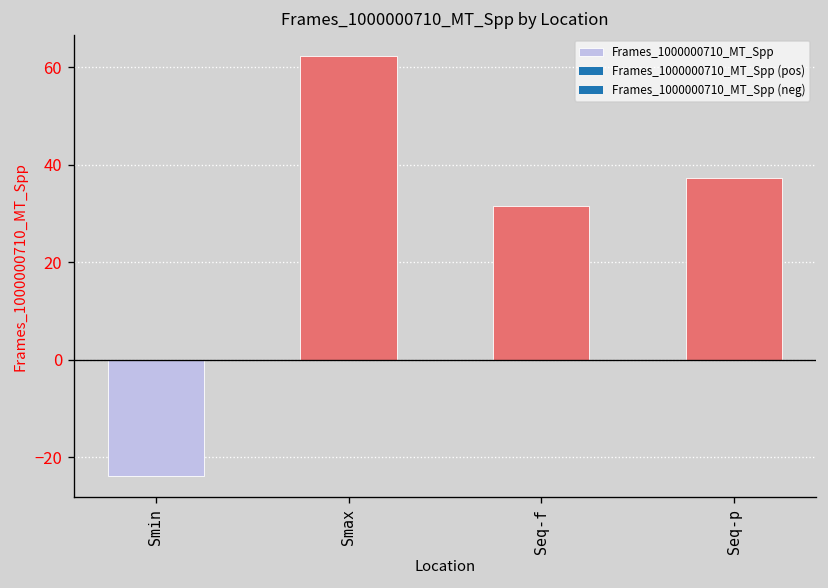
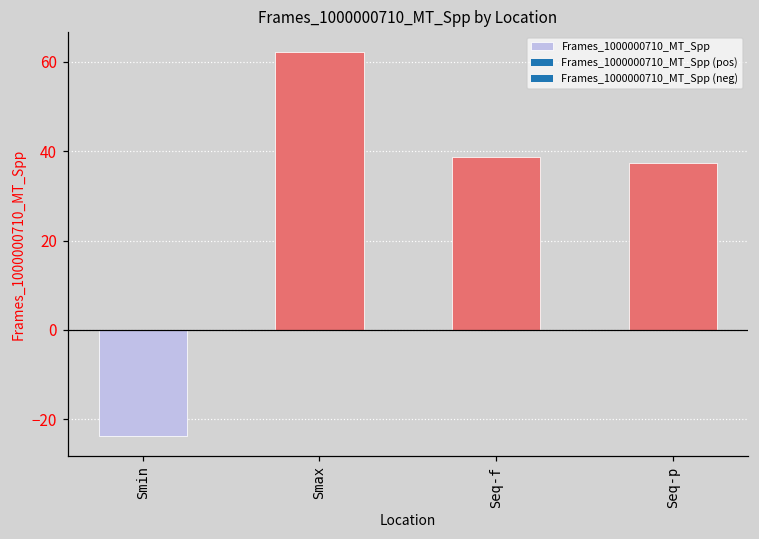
Seq-f: 32 -> 39
